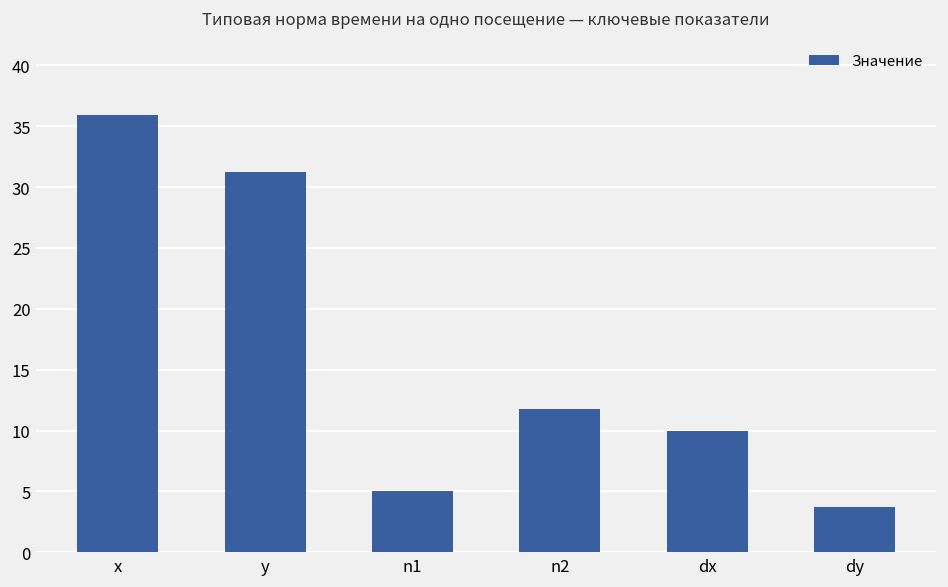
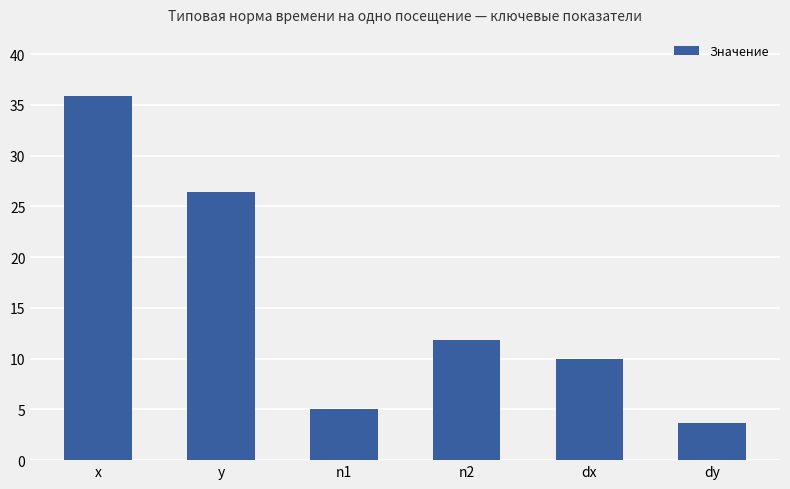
y: 31.2 -> 26.4
